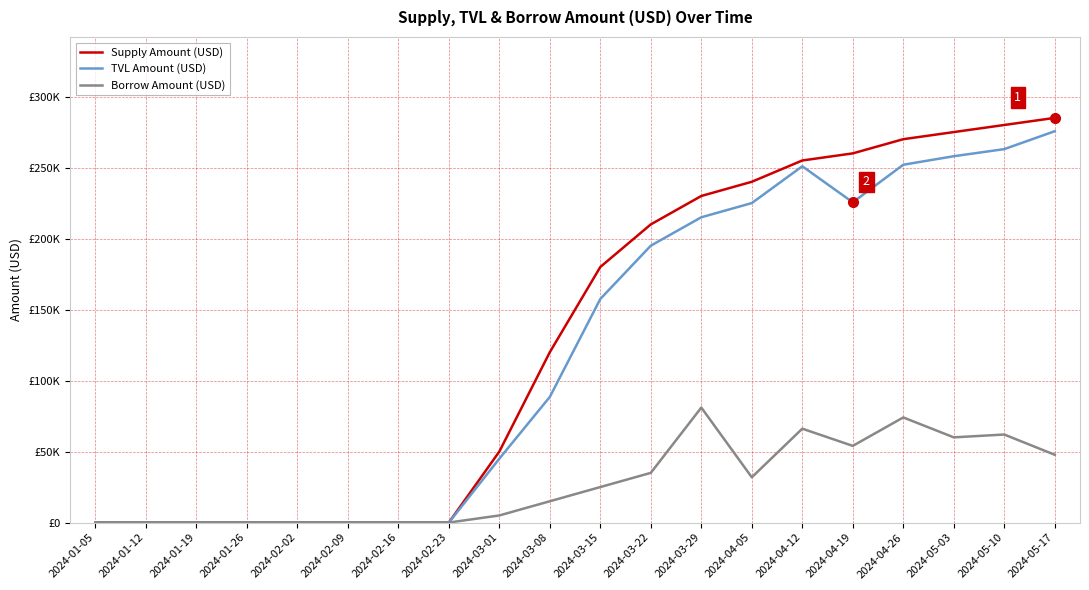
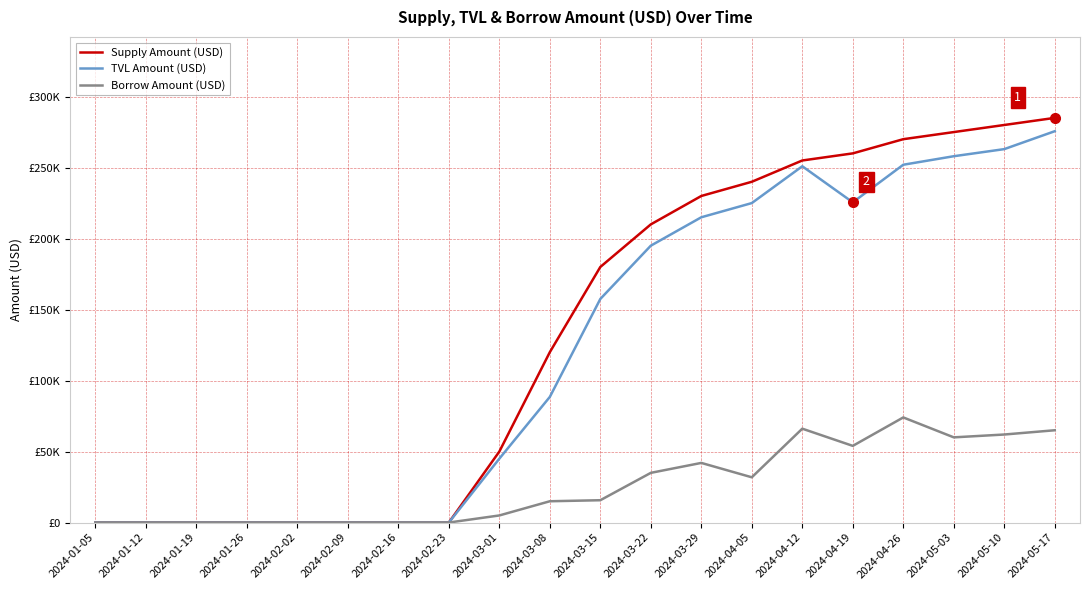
Borrow Amount (USD), 2024-03-15: £25000 -> £16000
Borrow Amount (USD), 2024-03-29: £81000 -> £42000
Borrow Amount (USD), 2024-05-17: £48000 -> £65000
